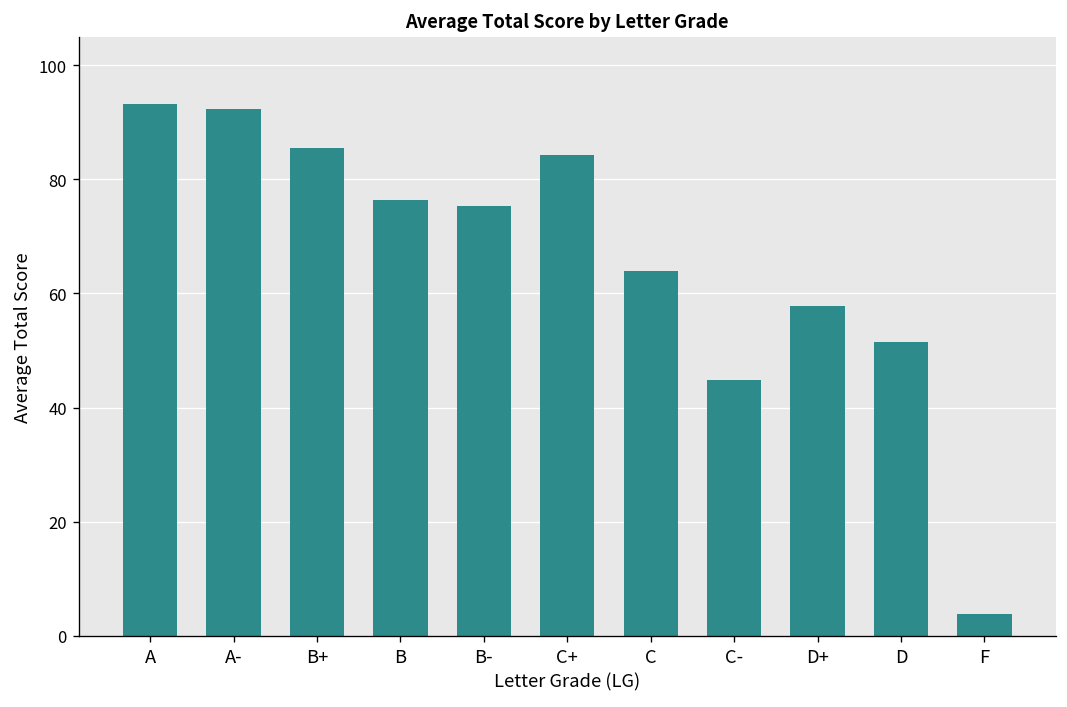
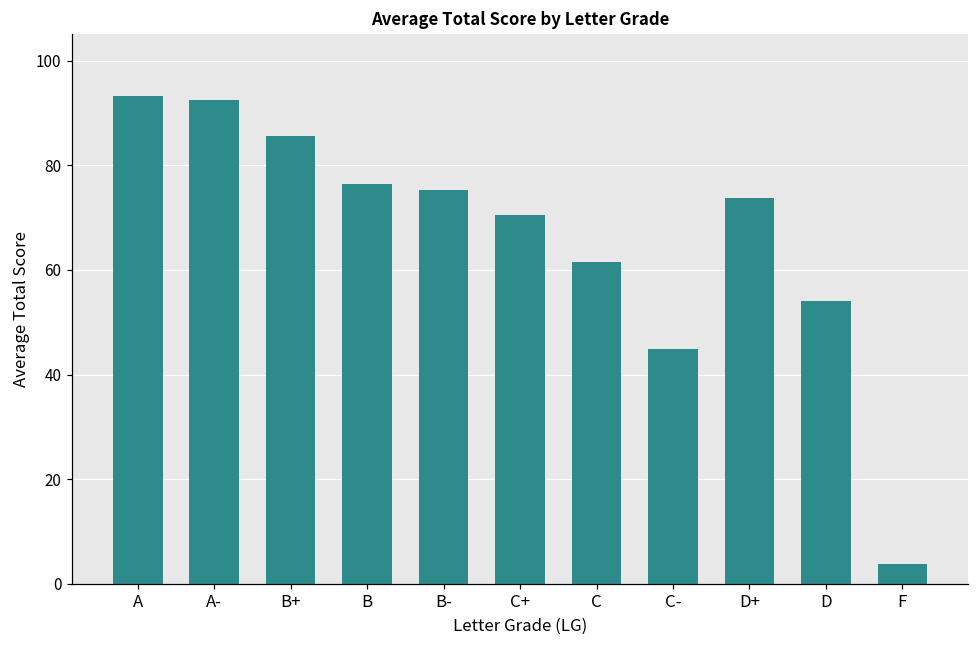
C+: 84 -> 71
C: 64 -> 62
D+: 58 -> 74
D: 52 -> 54
